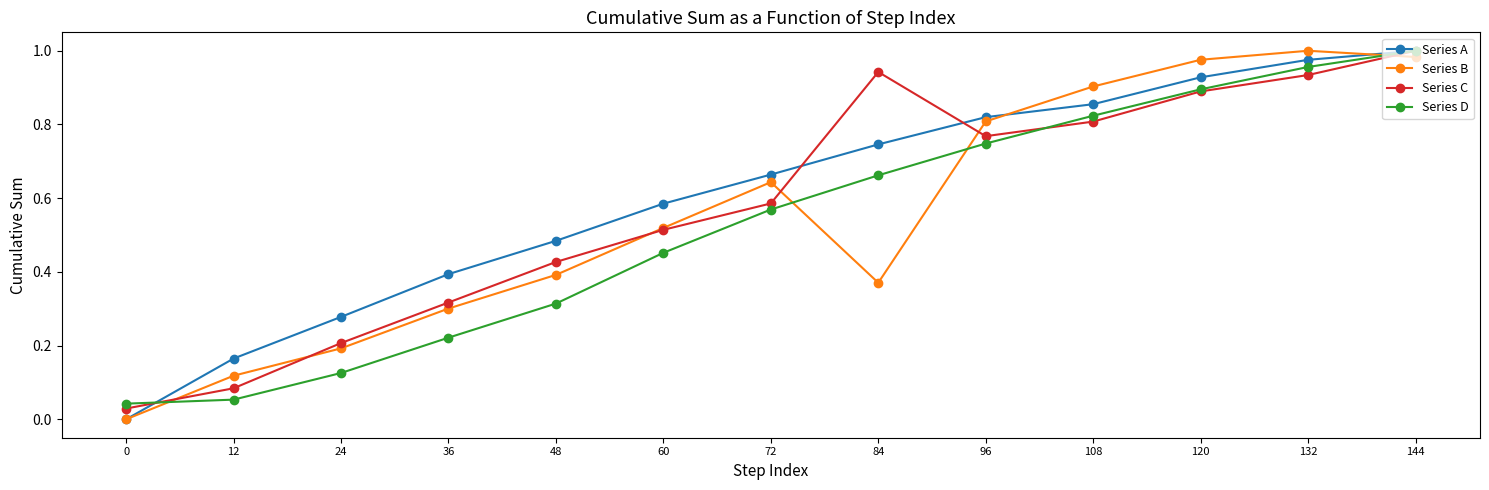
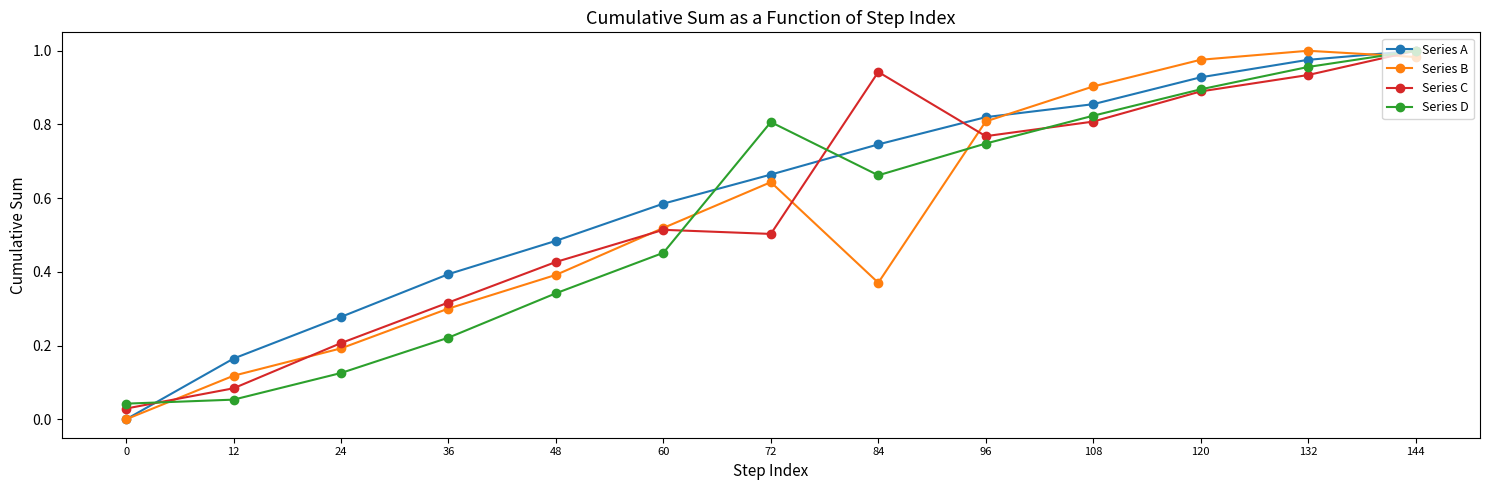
Series D, 48: 0.31 -> 0.34
Series C, 72: 0.59 -> 0.50
Series D, 72: 0.57 -> 0.81
